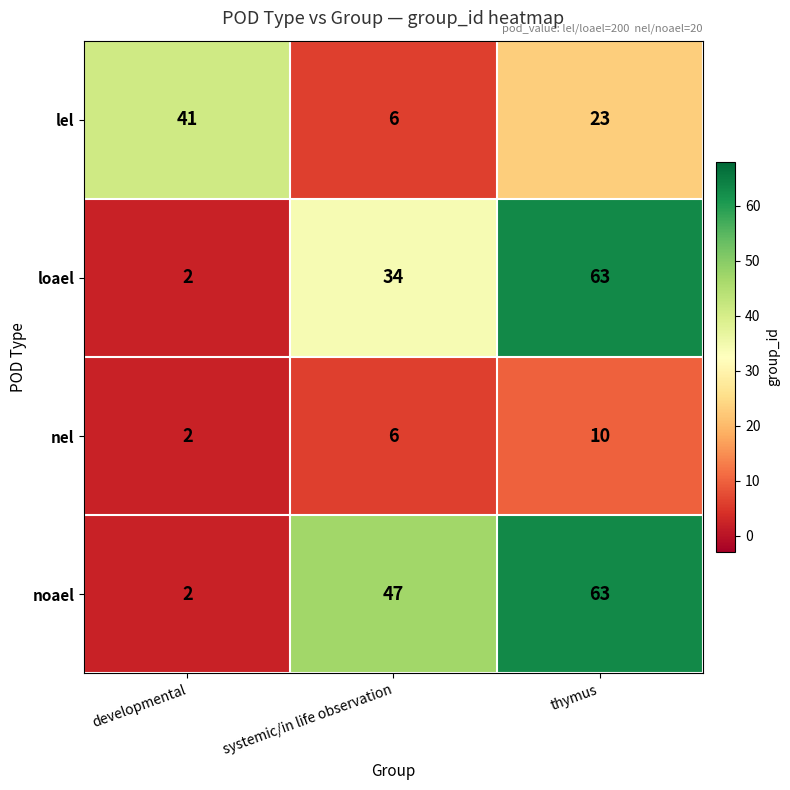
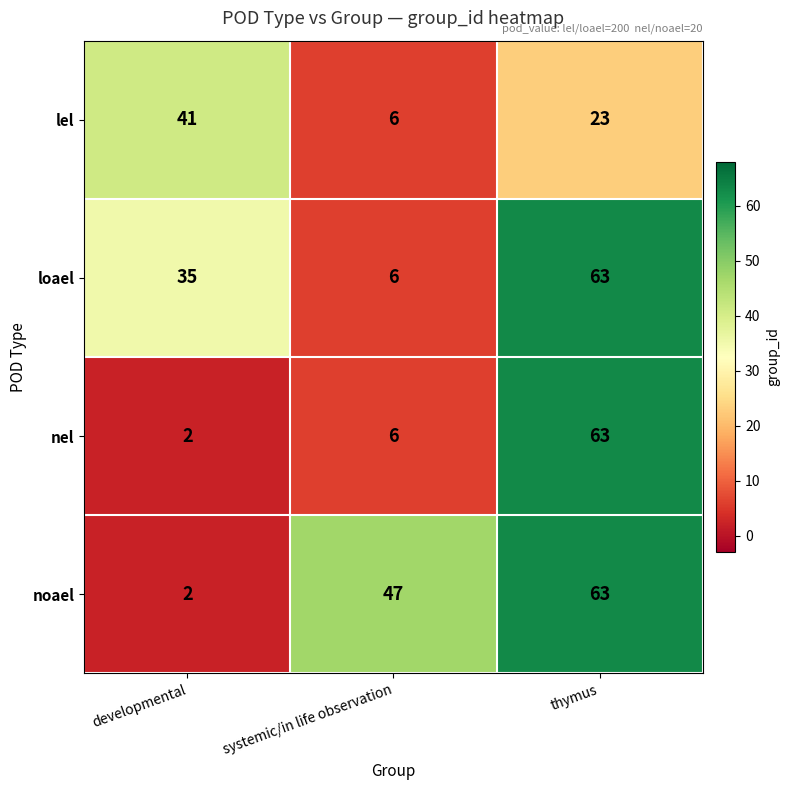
loael, developmental: 2 -> 35
loael, systemic/in life observation: 34 -> 6
nel, thymus: 10 -> 63
